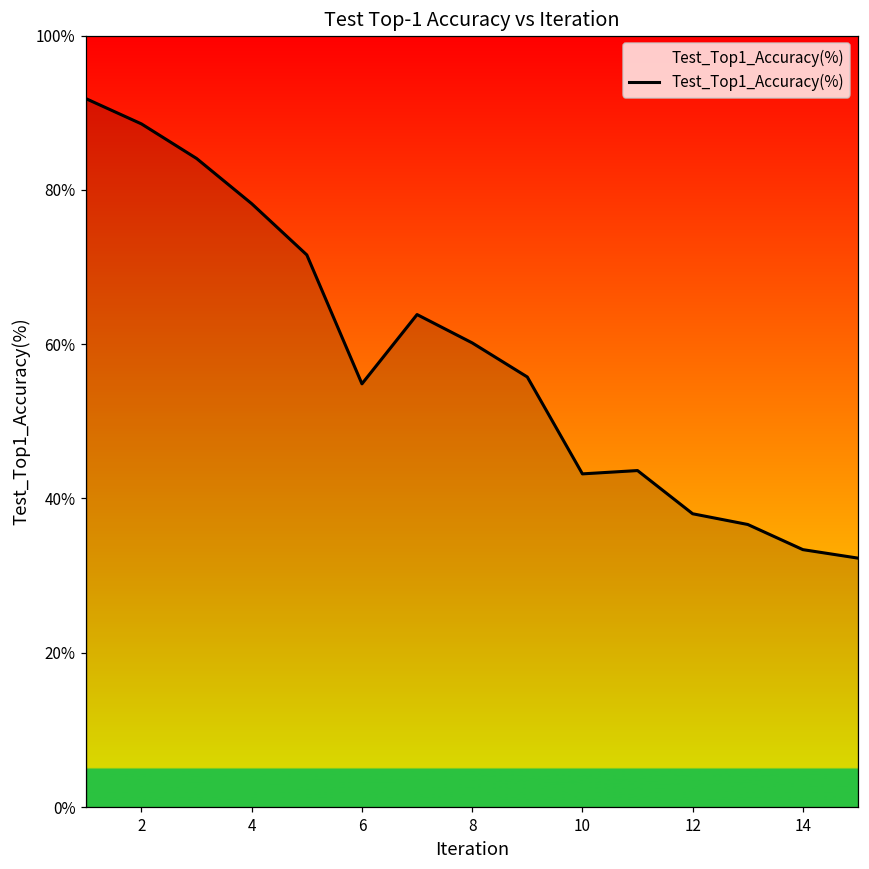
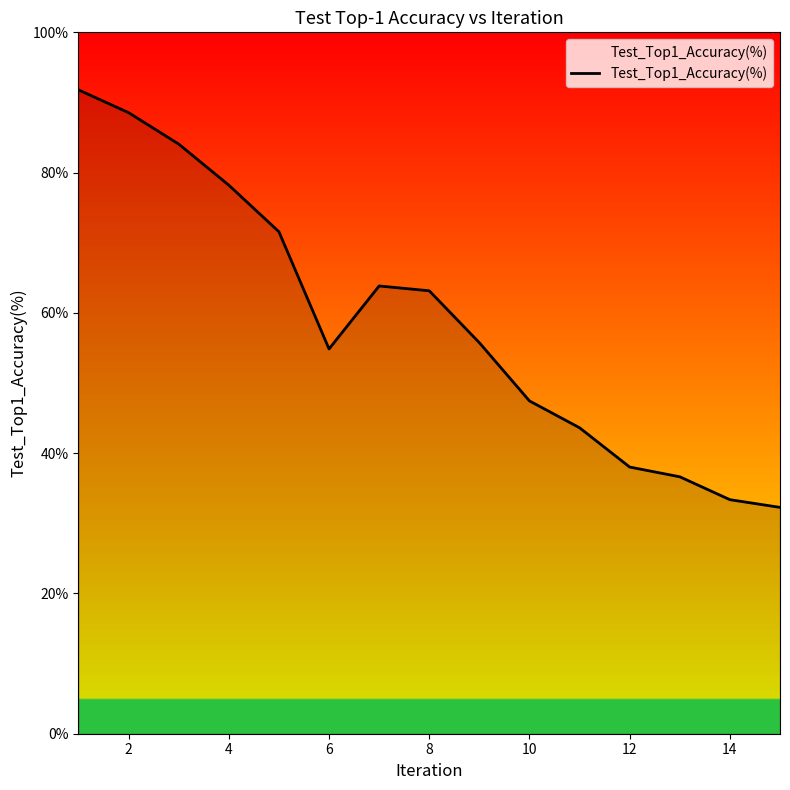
8: 60% -> 63%
10: 43% -> 47%
